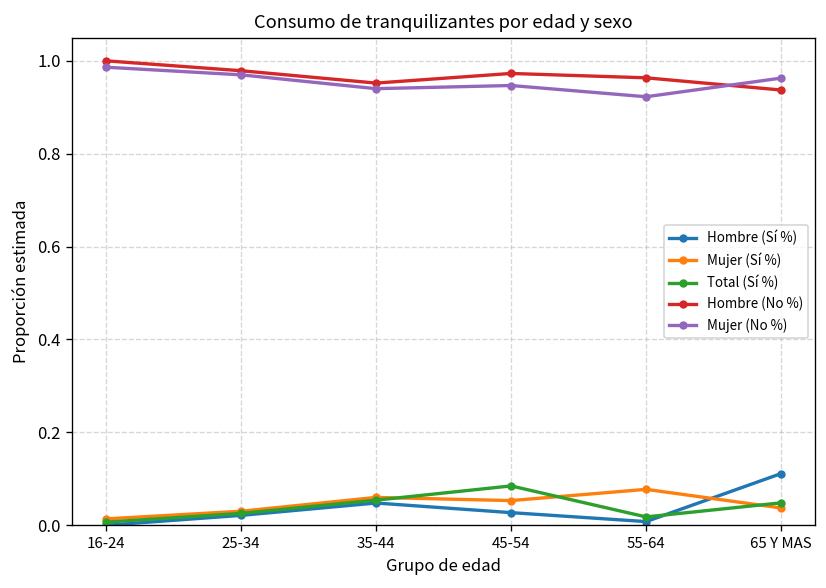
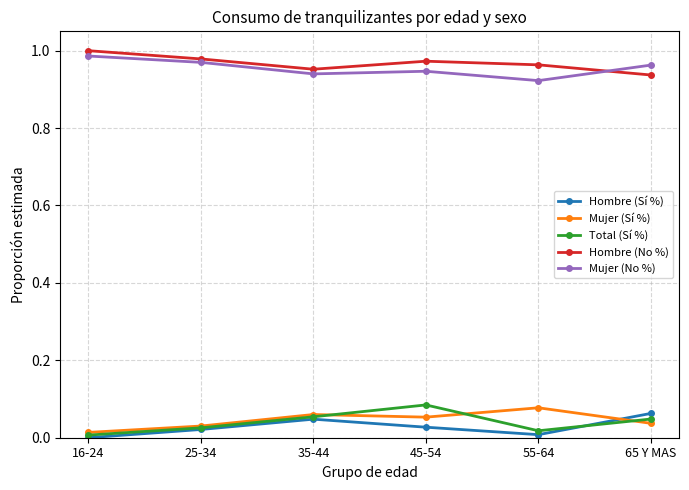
Hombre (Sí %), 65 Y MAS: 0.11 -> 0.06
